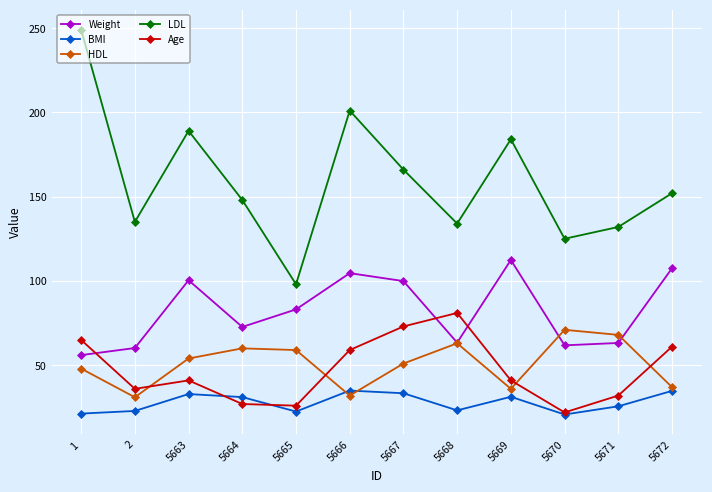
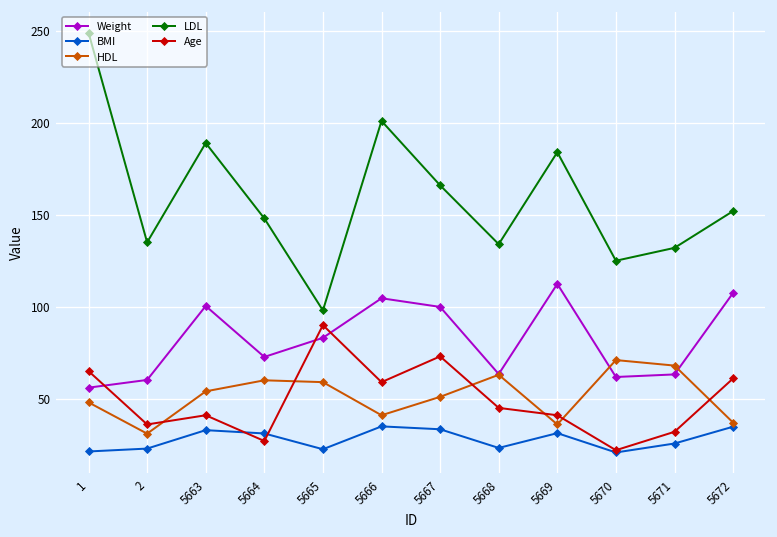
Age, 5665: 26 -> 90
HDL, 5666: 32 -> 41
Age, 5668: 81 -> 45
